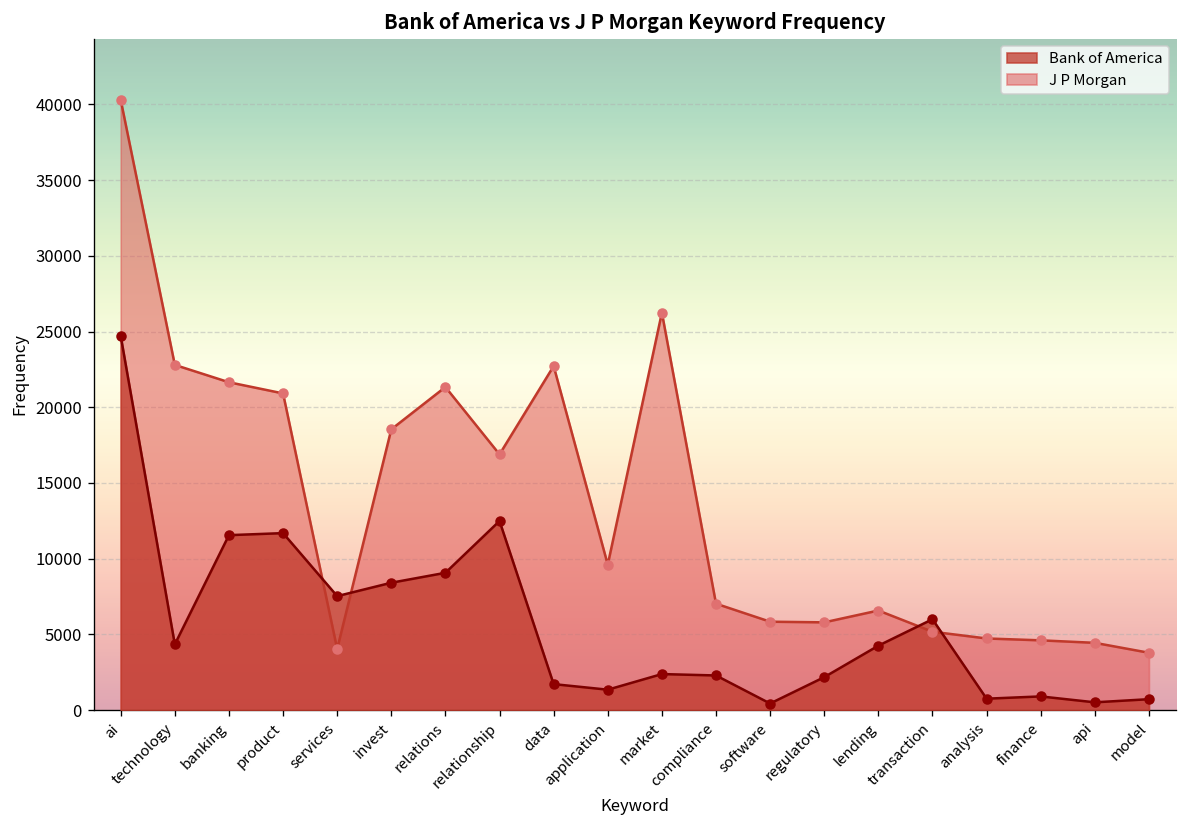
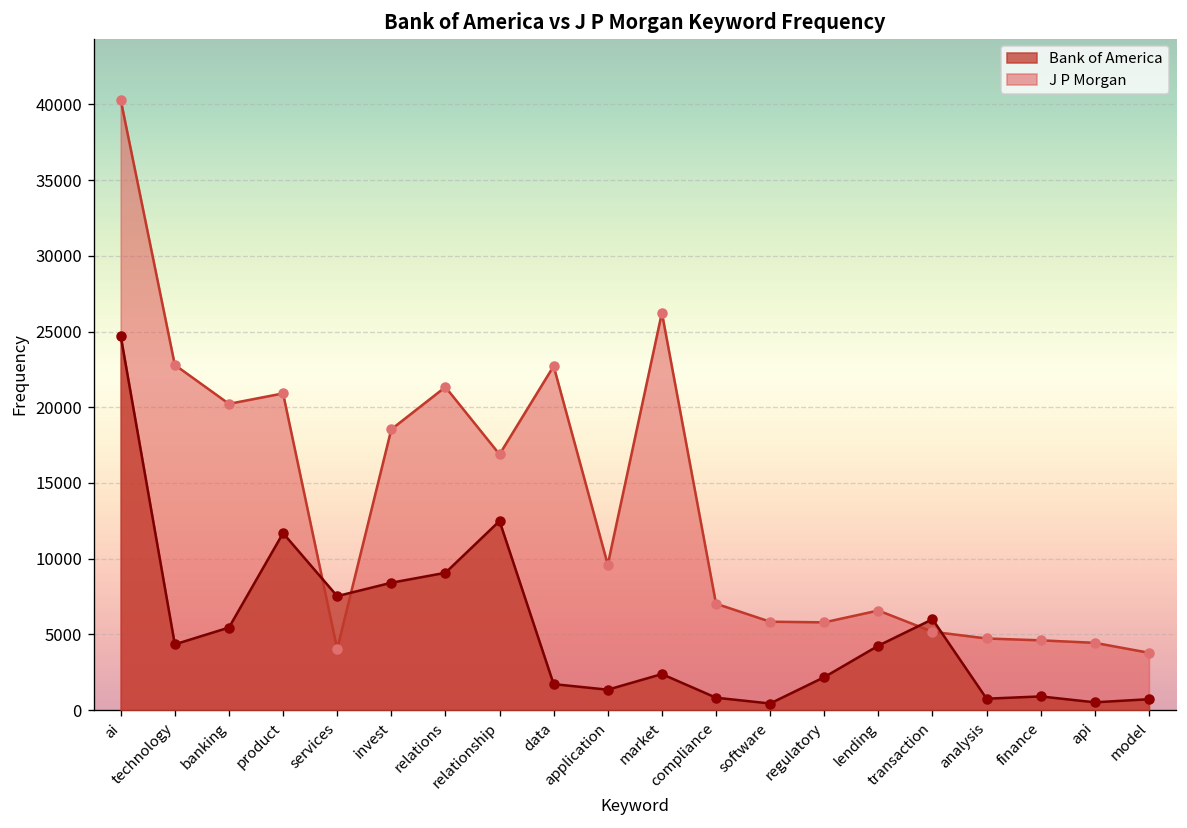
J P Morgan, banking: 21700 -> 20200
Bank of America, banking: 11600 -> 5500
Bank of America, compliance: 2300 -> 800
